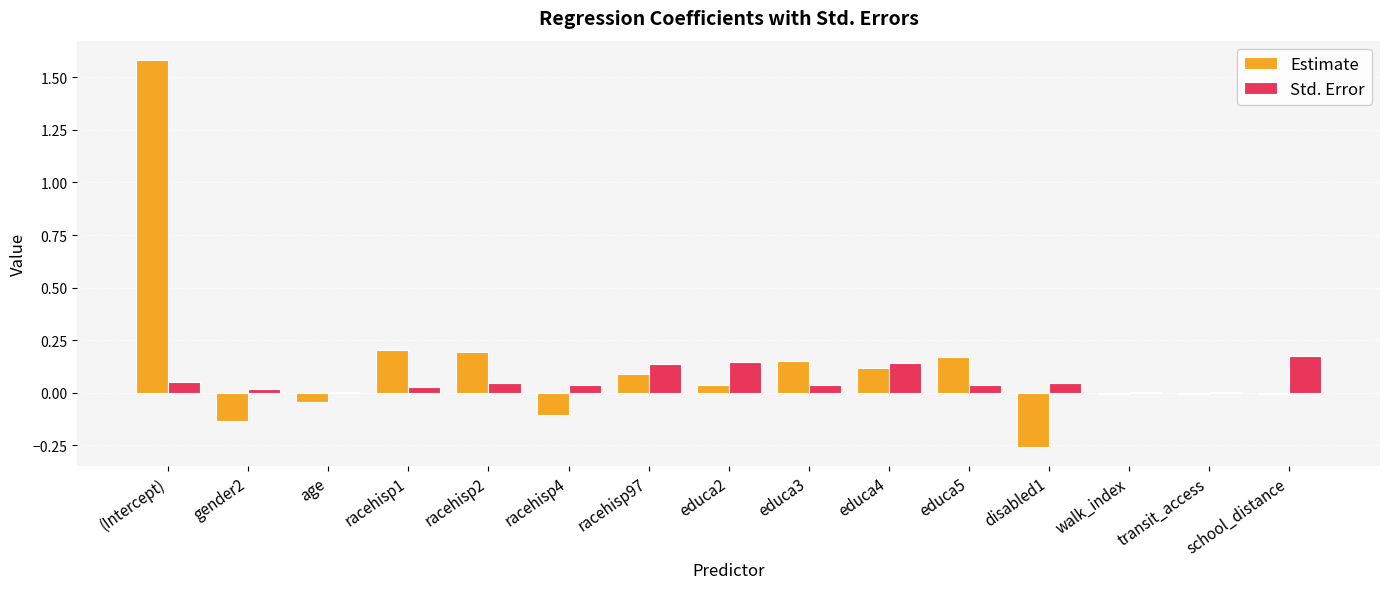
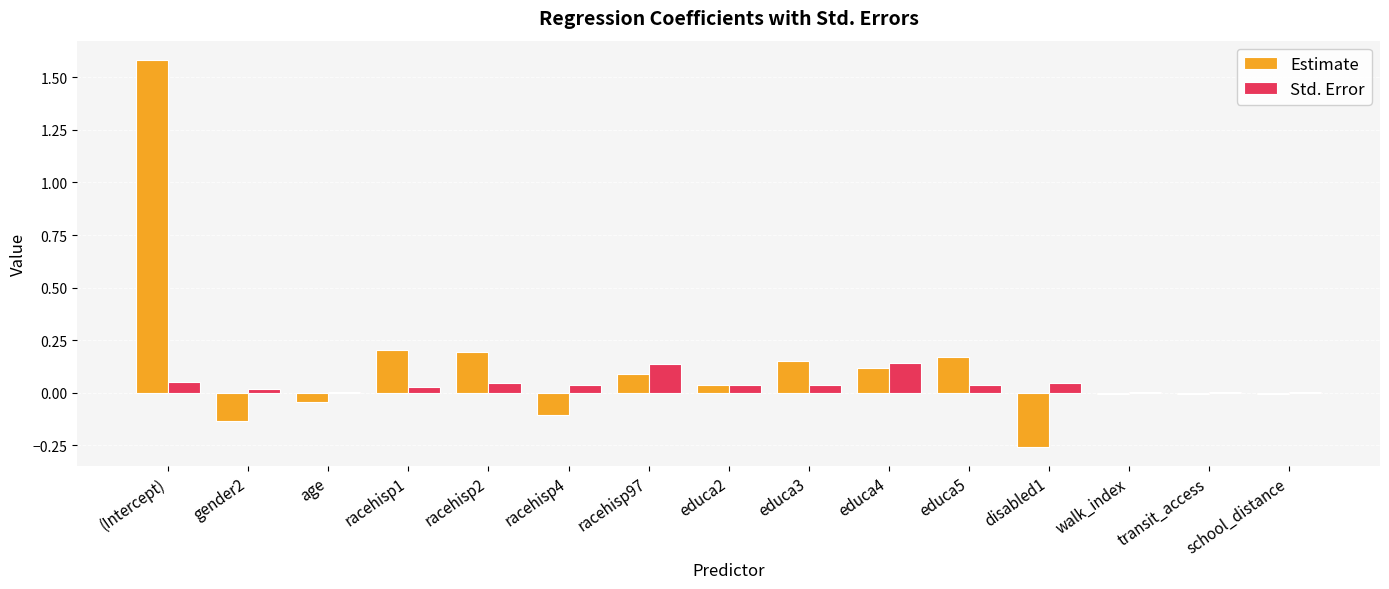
Std. Error, educa2: 0.14 -> 0.04
Std. Error, school_distance: 0.17 -> 0.00
